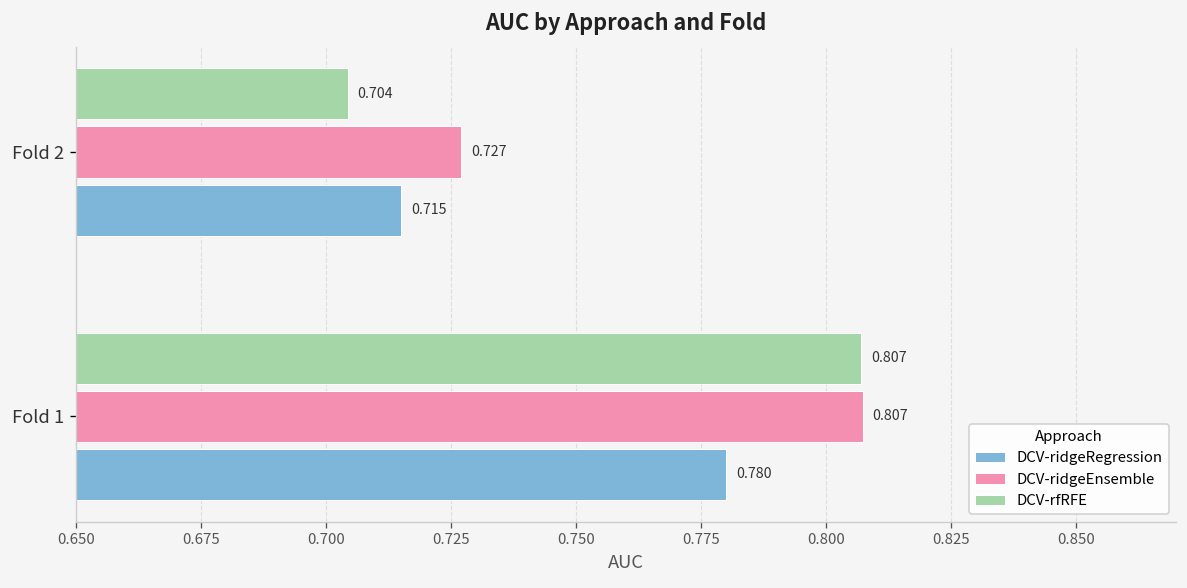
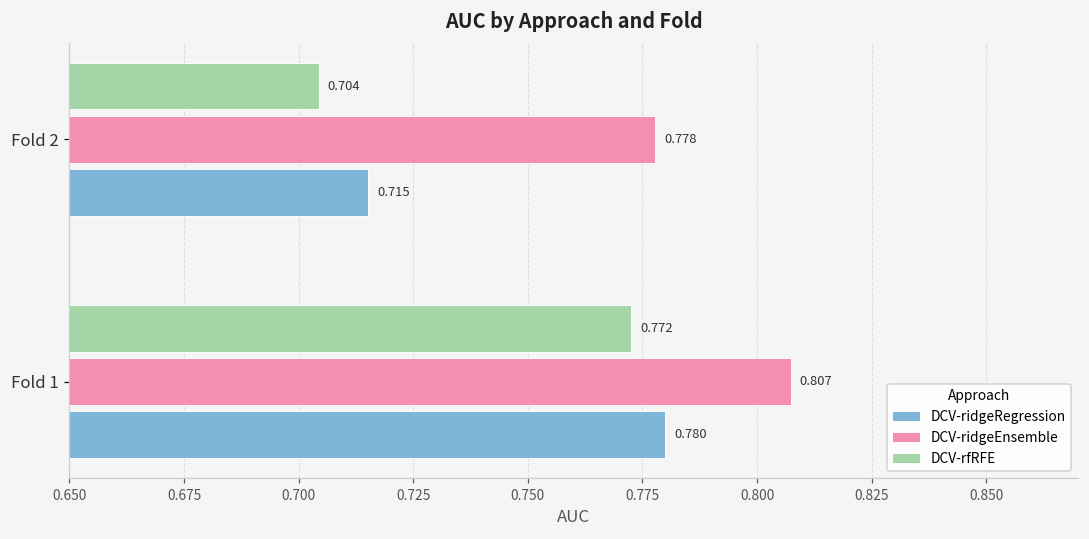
DCV-ridgeEnsemble, Fold 2: 0.727 -> 0.778
DCV-rfRFE, Fold 1: 0.807 -> 0.772
